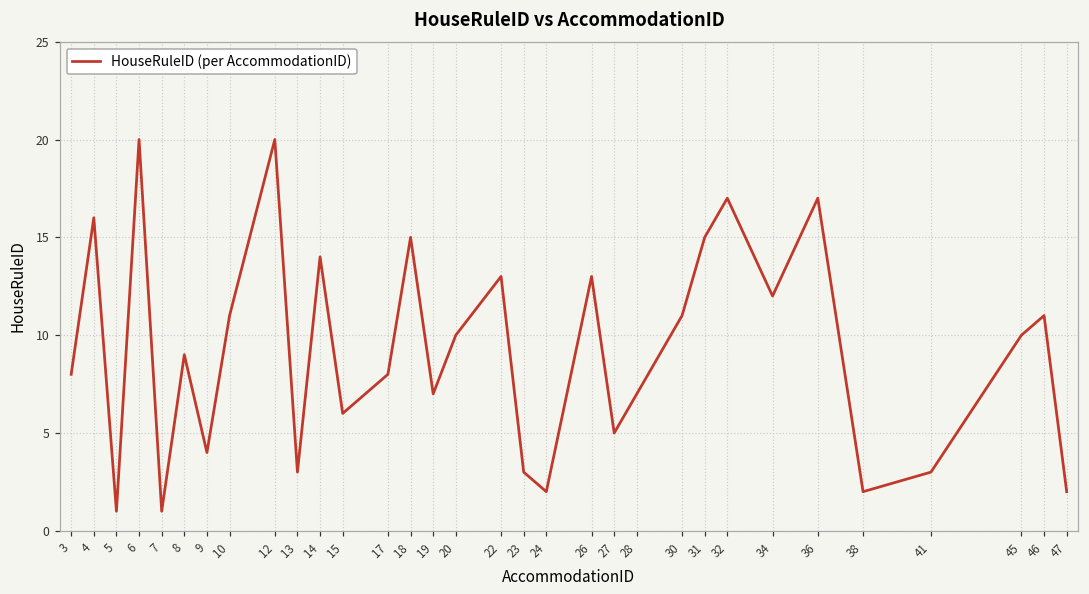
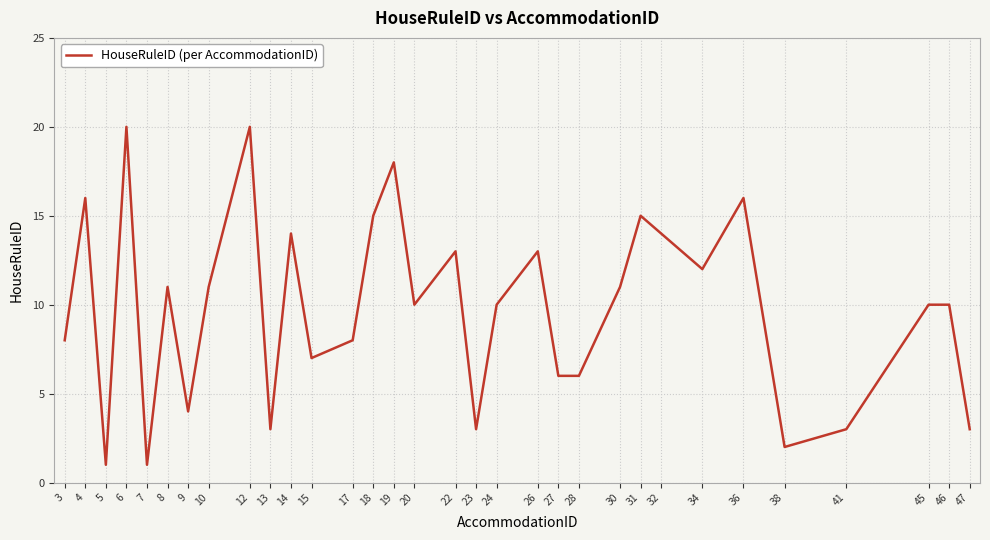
8: 9 -> 11
15: 6 -> 7
19: 7 -> 18
24: 2 -> 10
27: 5 -> 6
28: 7 -> 6
32: 17 -> 14
36: 17 -> 16
46: 11 -> 10
47: 2 -> 3
